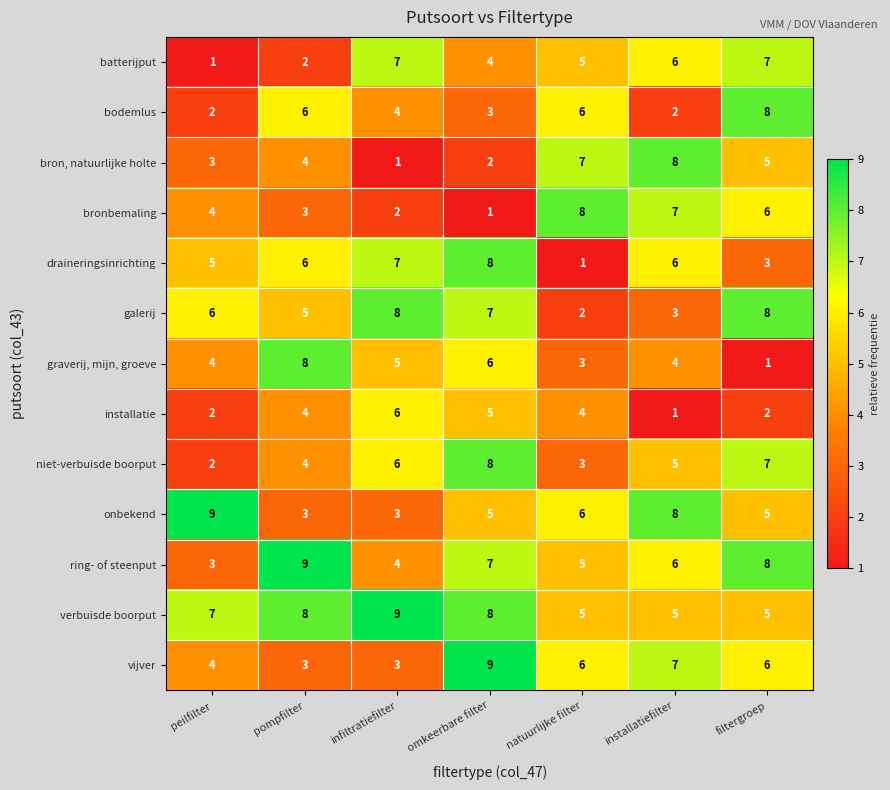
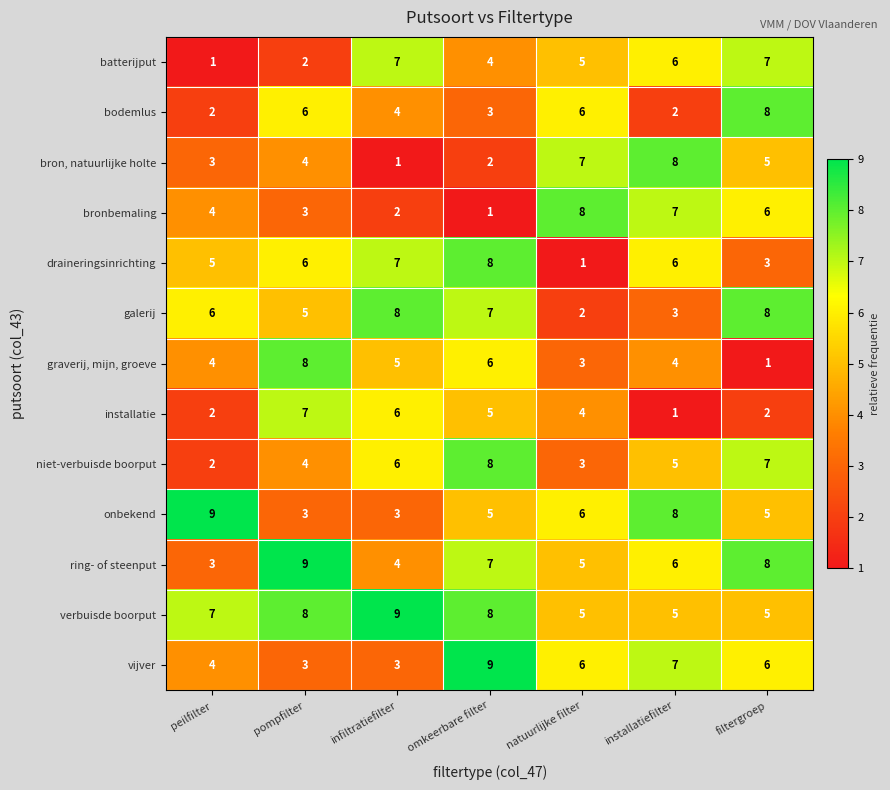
installatie, pompfilter: 4 -> 7
